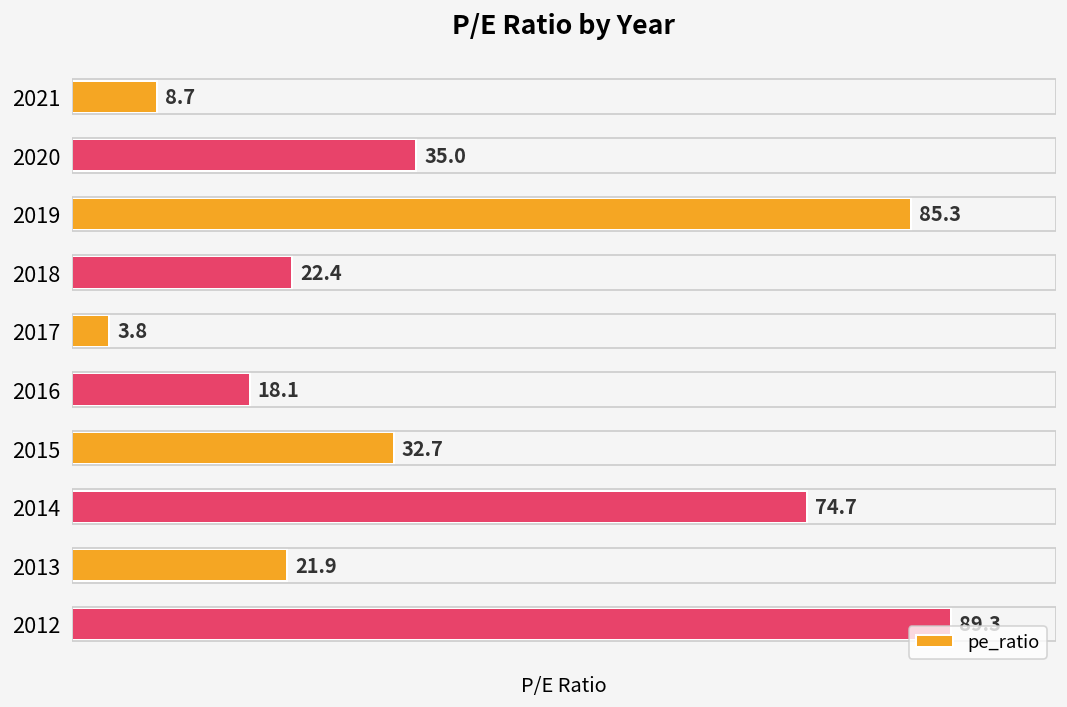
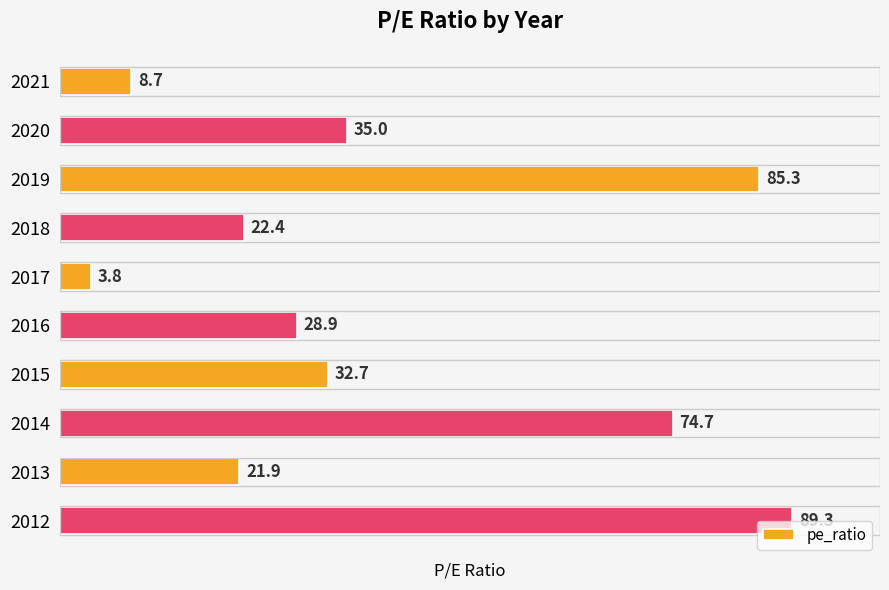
2016: 18.1 -> 28.9
